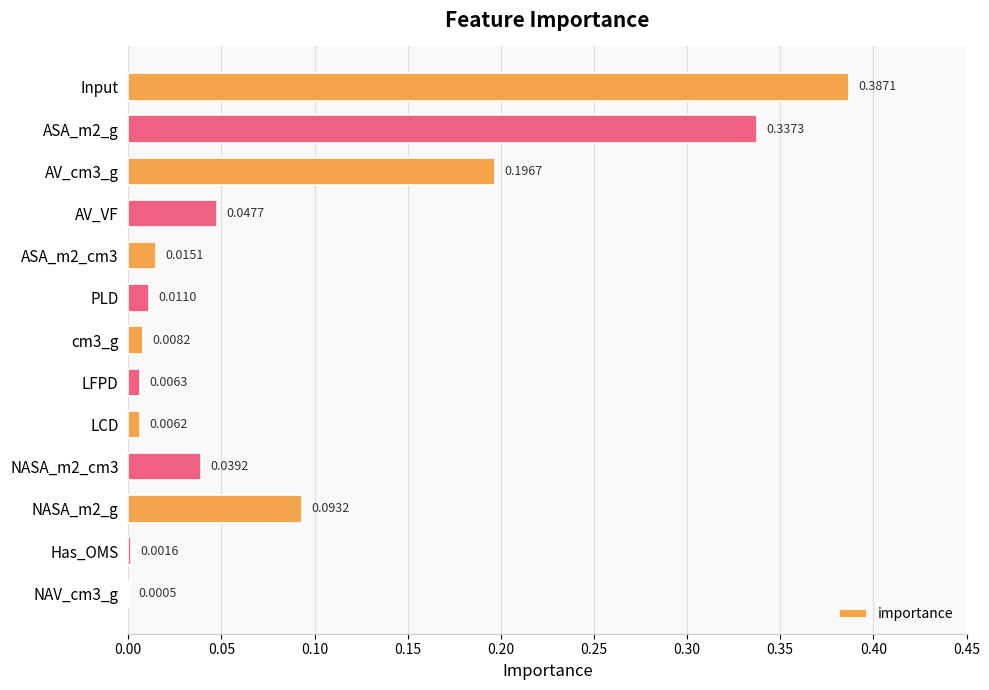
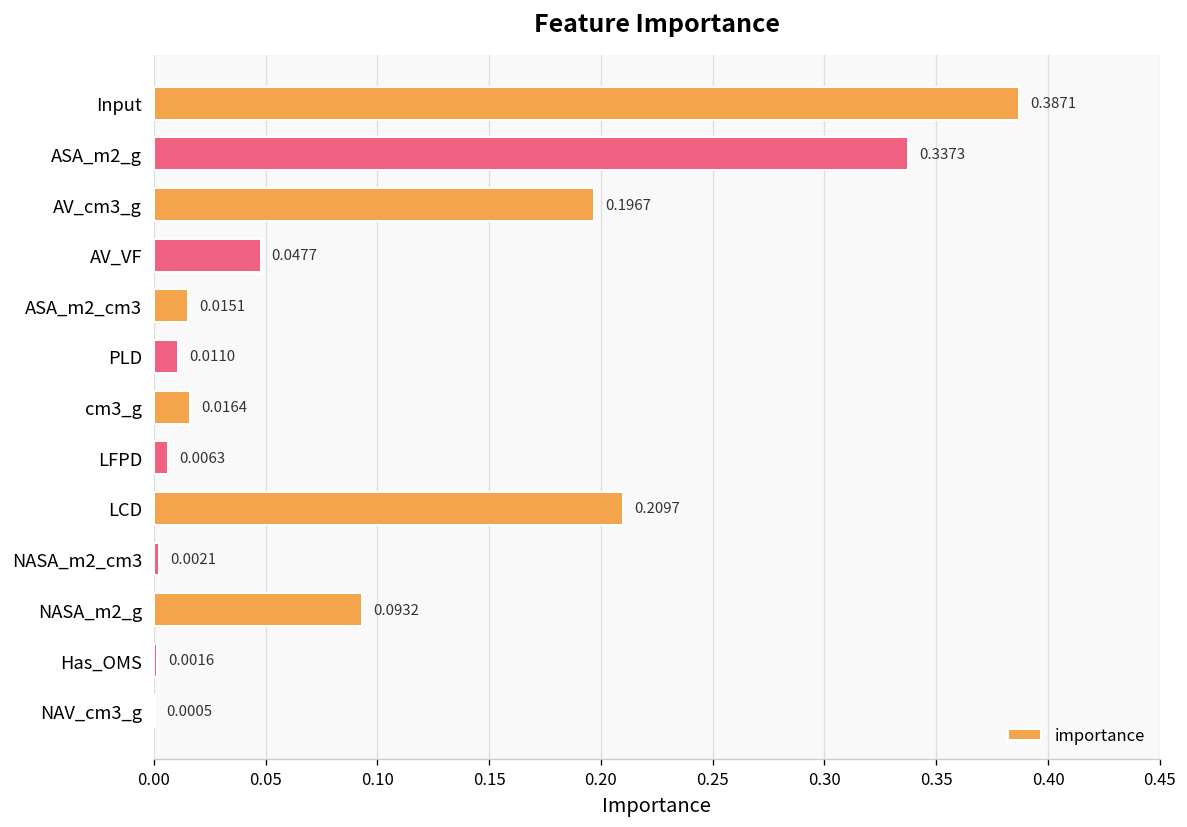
cm3_g: 0.0082 -> 0.0164
LCD: 0.0062 -> 0.2097
NASA_m2_cm3: 0.0392 -> 0.0021
